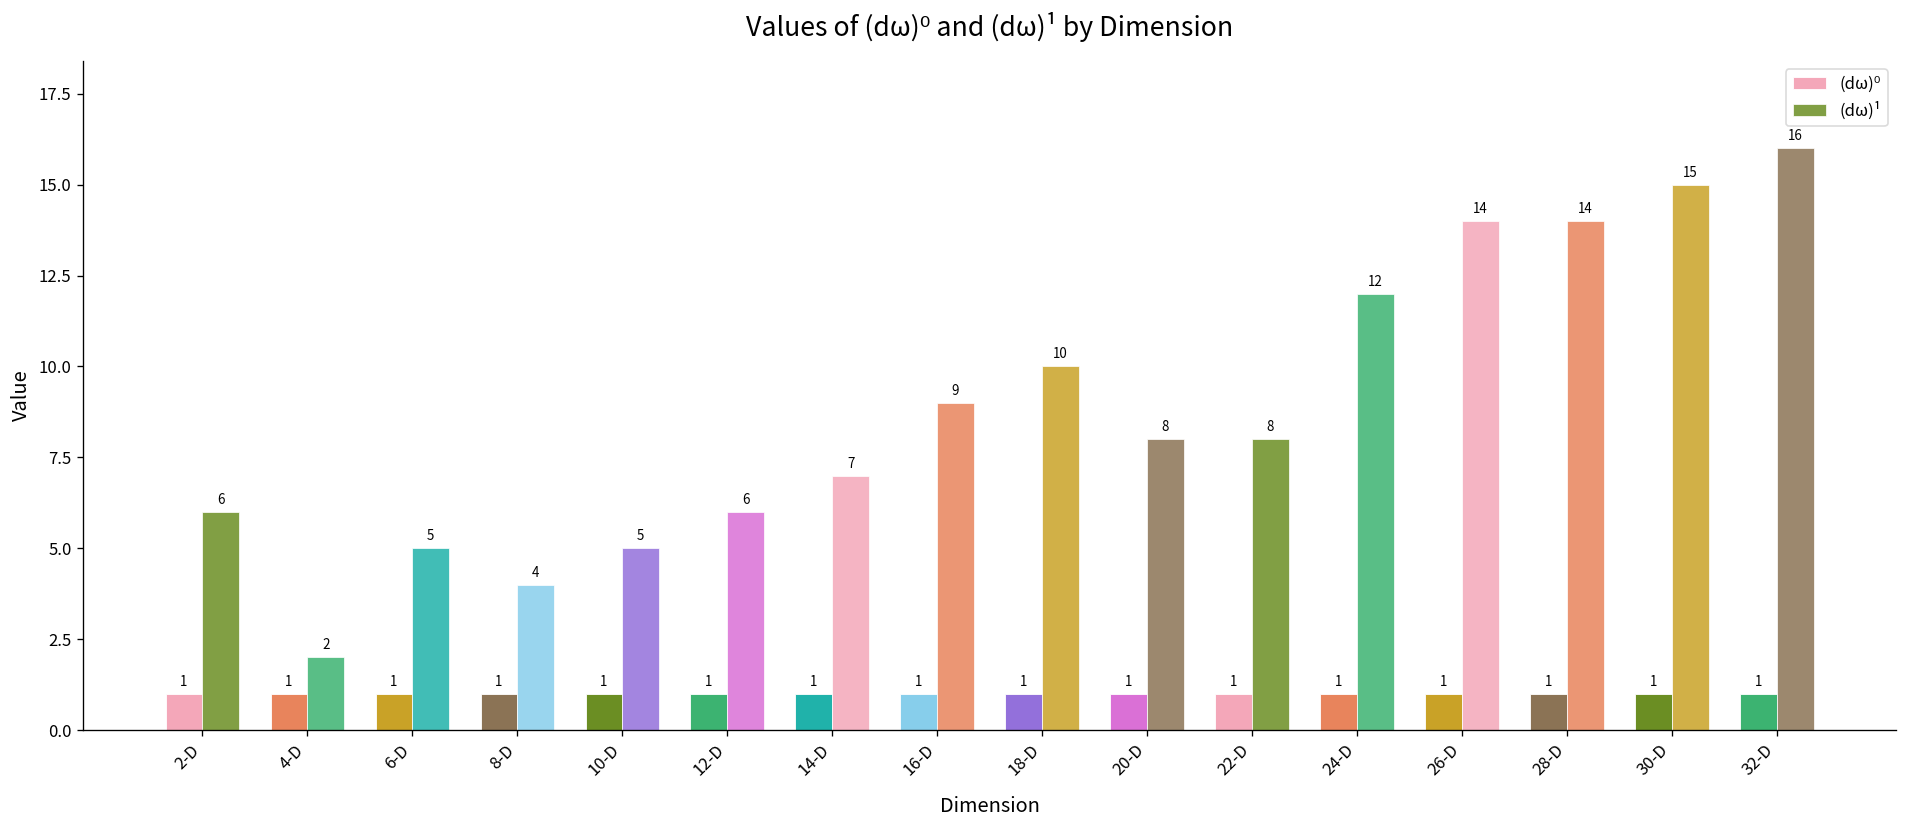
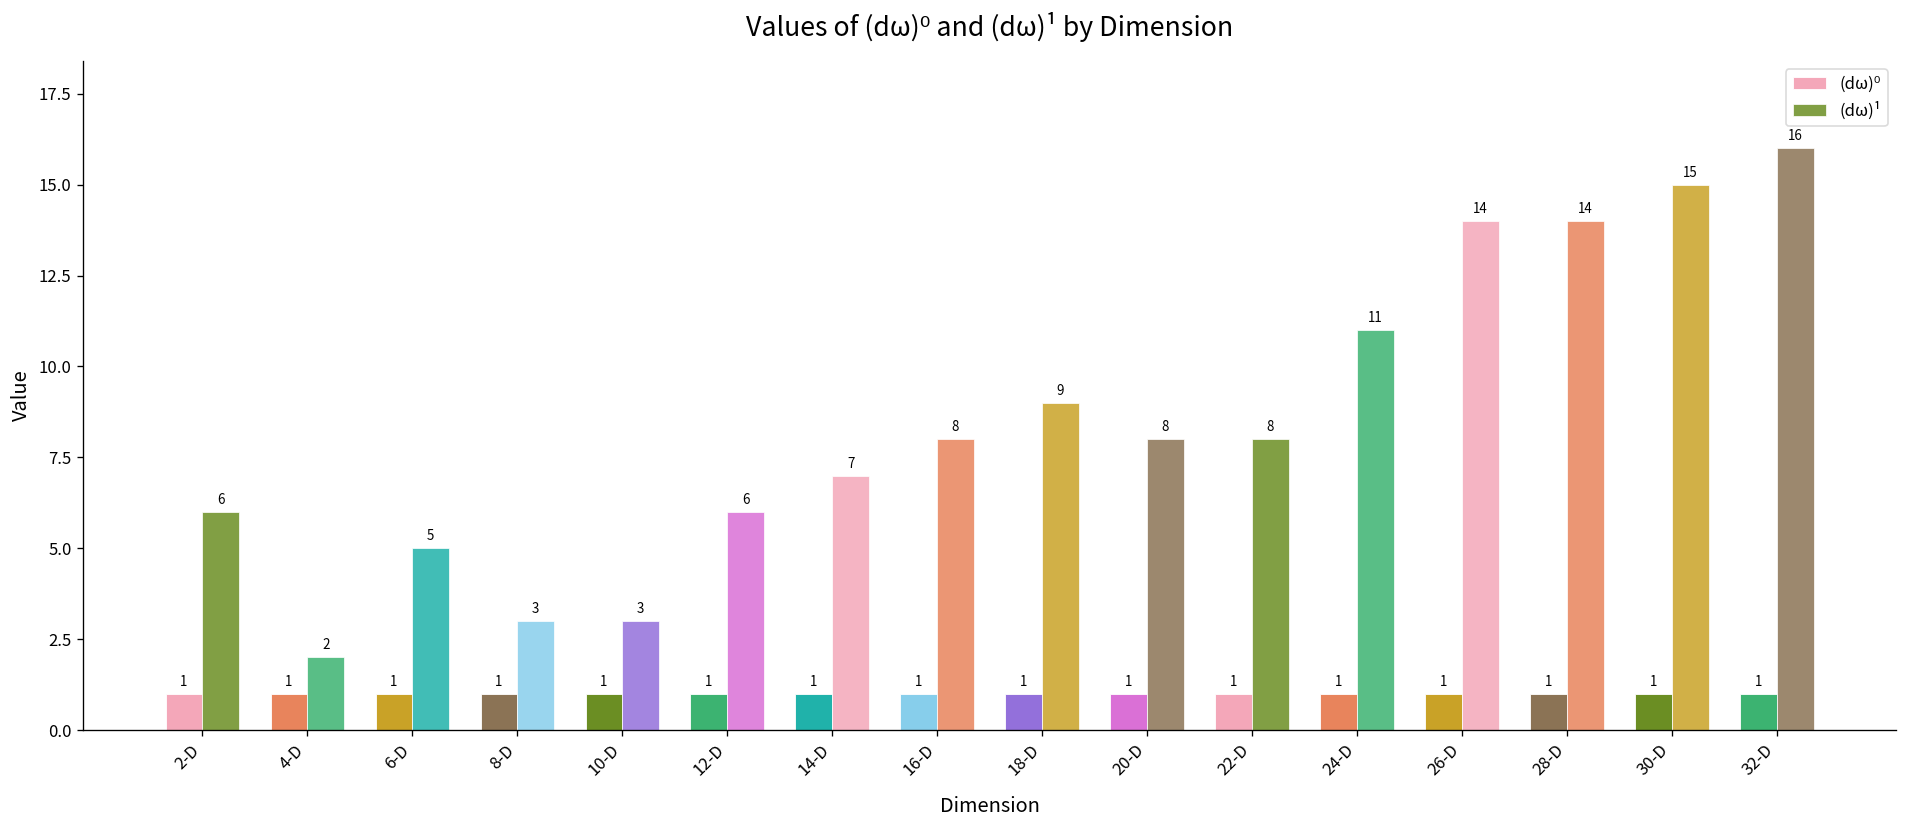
(dω)¹, 8-D: 4 -> 3
(dω)¹, 10-D: 5 -> 3
(dω)¹, 16-D: 9 -> 8
(dω)¹, 18-D: 10 -> 9
(dω)¹, 24-D: 12 -> 11
